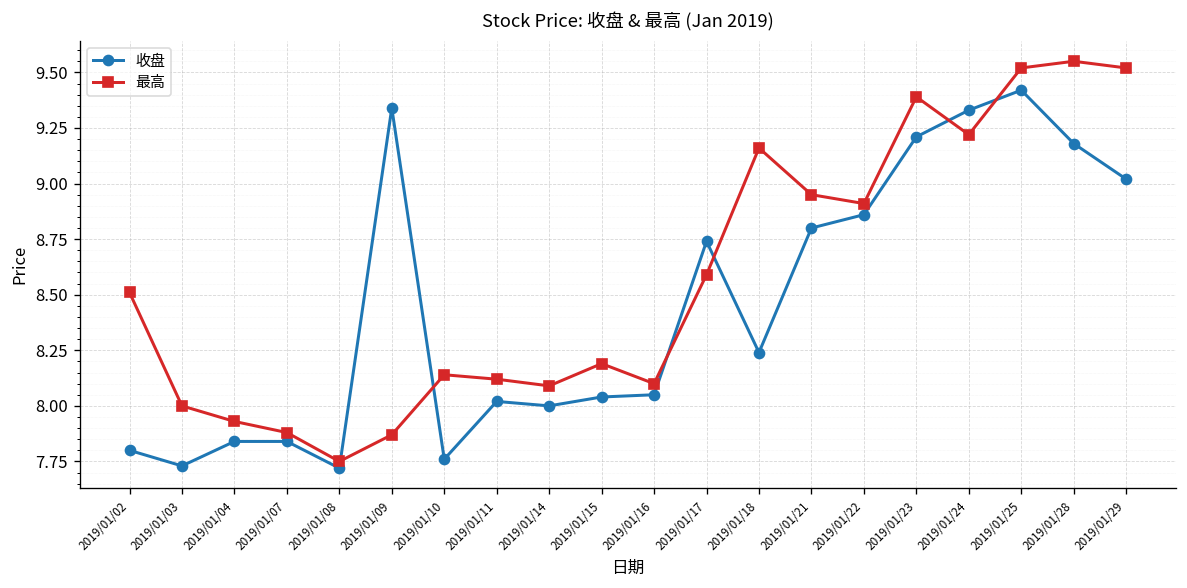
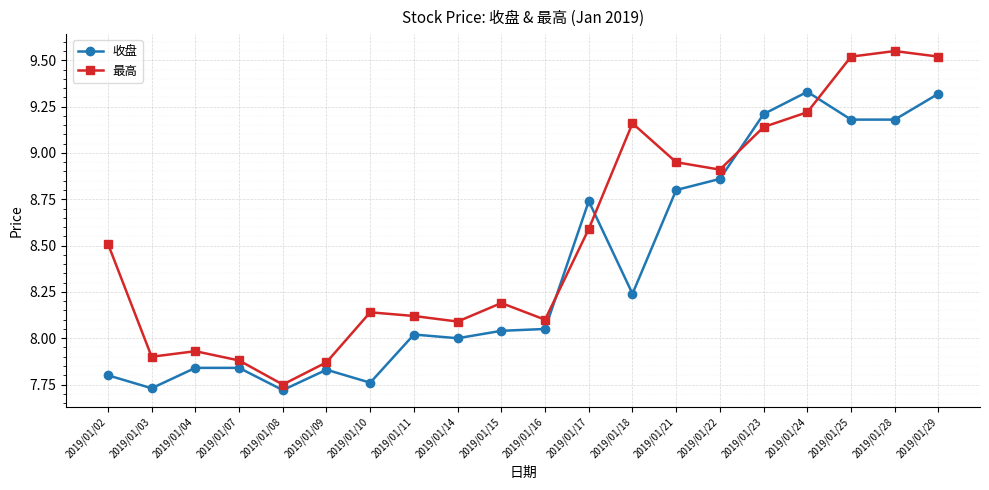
最高, 2019/01/03: 8.0 -> 7.9
收盘, 2019/01/09: 9.34 -> 7.83
最高, 2019/01/23: 9.39 -> 9.14
收盘, 2019/01/25: 9.42 -> 9.18
收盘, 2019/01/29: 9.02 -> 9.32
